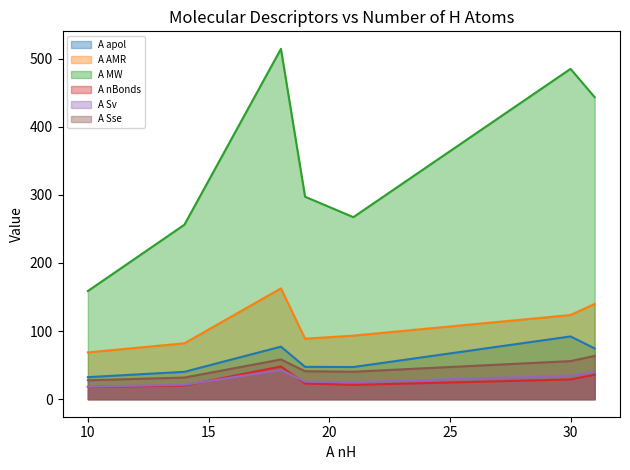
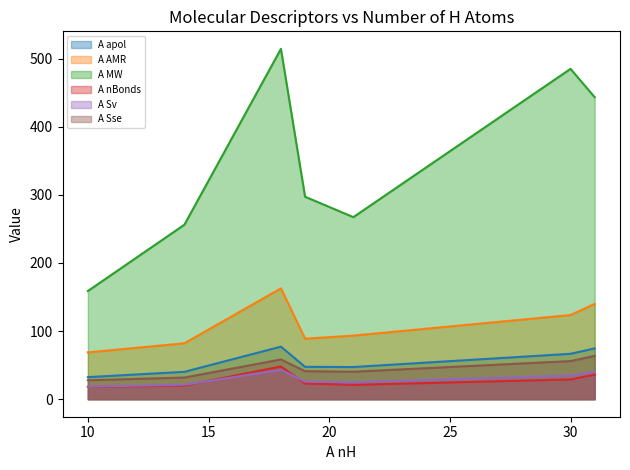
A apol, 30: 90 -> 70
